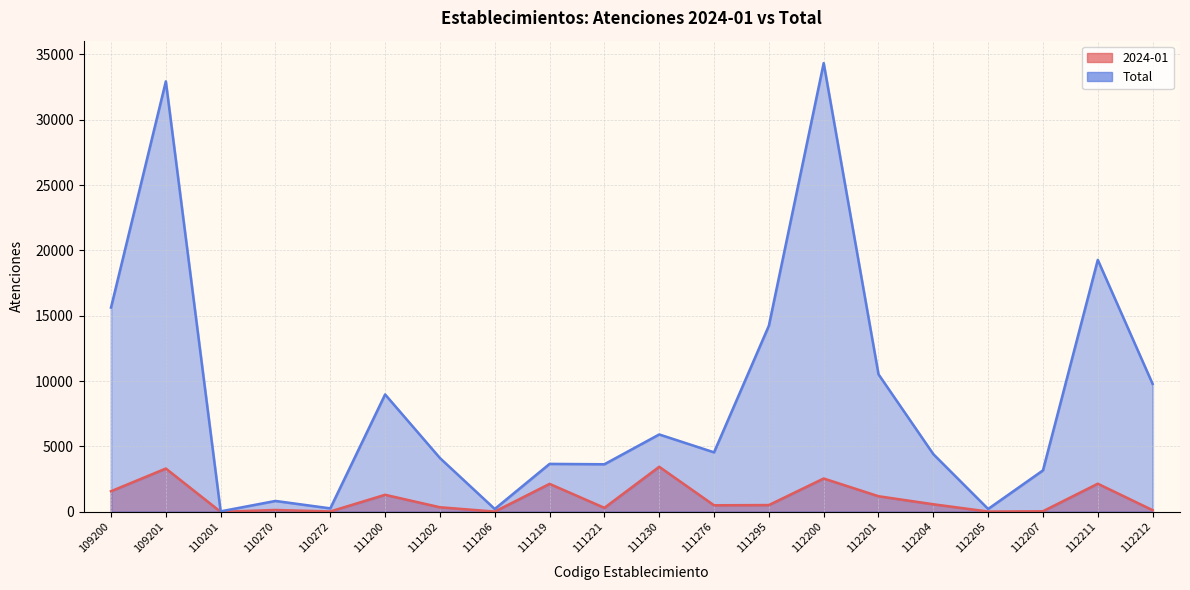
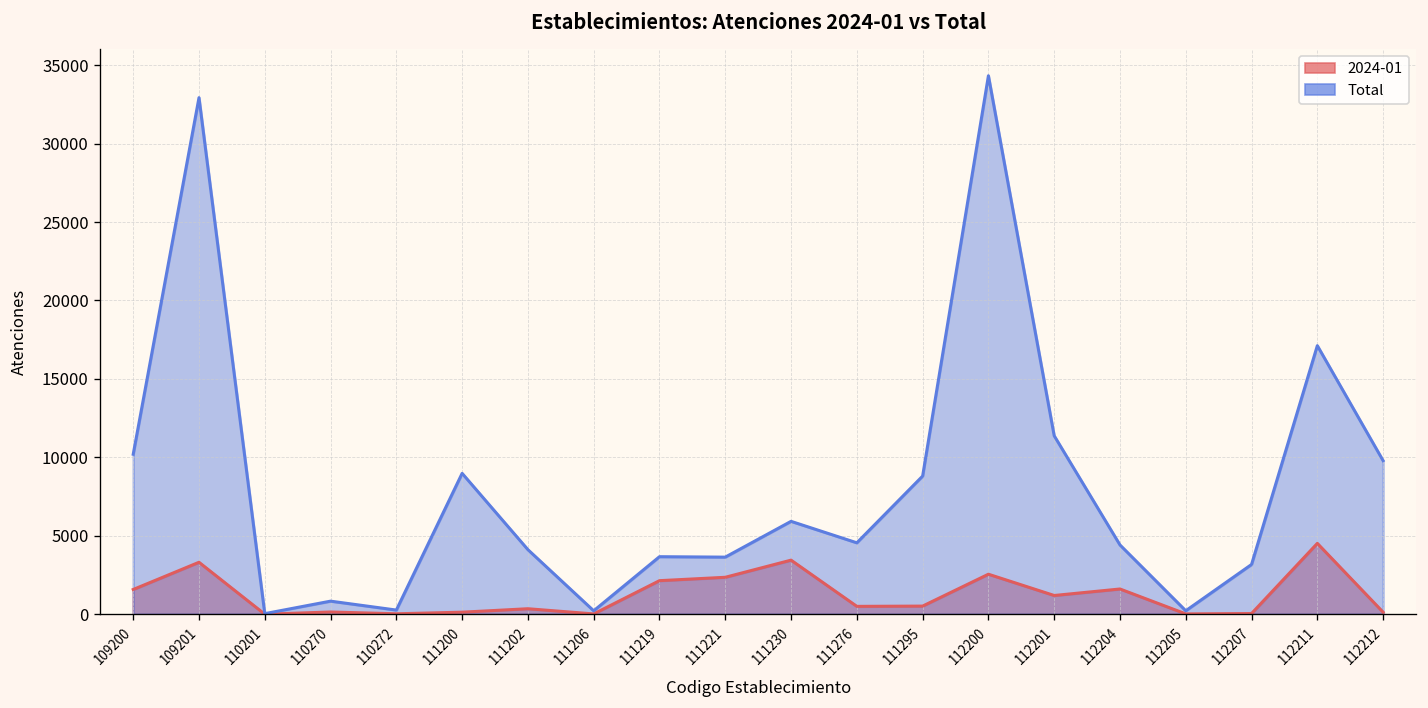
Total, 109200: 15600 -> 10200
2024-01, 111200: 1300 -> 100
2024-01, 111221: 300 -> 2400
Total, 111295: 14200 -> 8800
Total, 112201: 10500 -> 11400
2024-01, 112204: 600 -> 1600
2024-01, 112211: 2200 -> 4500
Total, 112211: 19300 -> 17100
